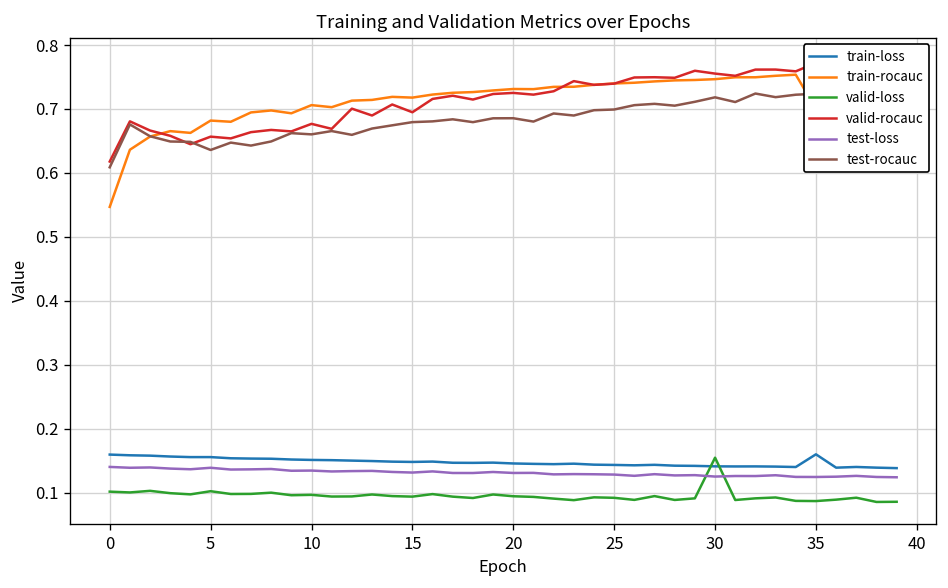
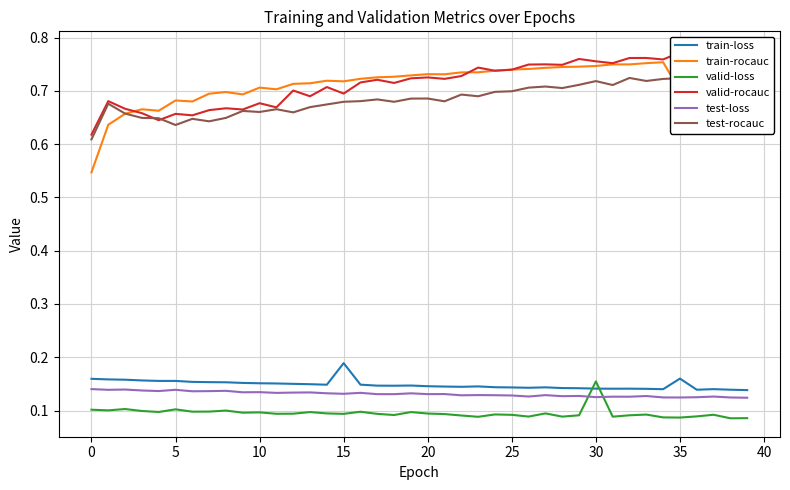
train-loss, 15: 0.15 -> 0.19
